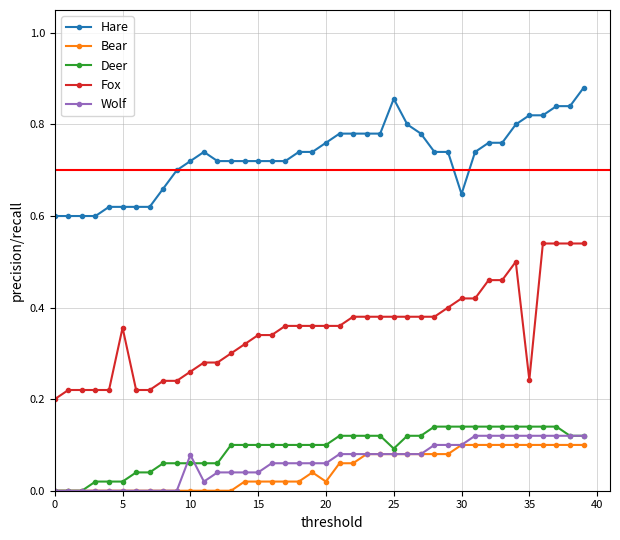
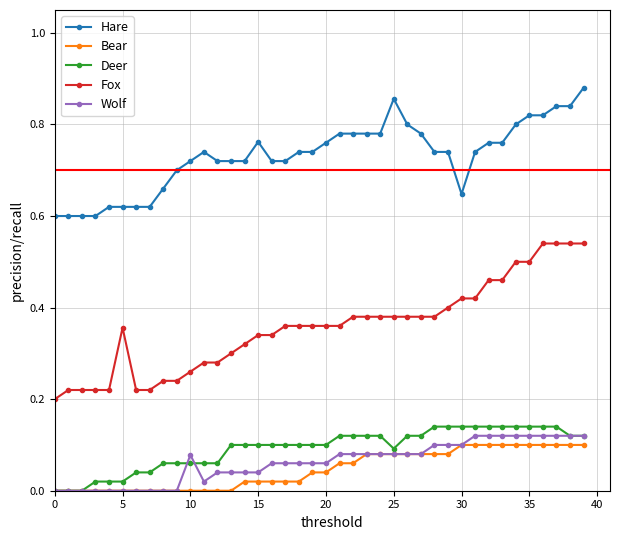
Hare, 15: 0.72 -> 0.76
Bear, 20: 0.02 -> 0.04
Fox, 35: 0.24 -> 0.50
